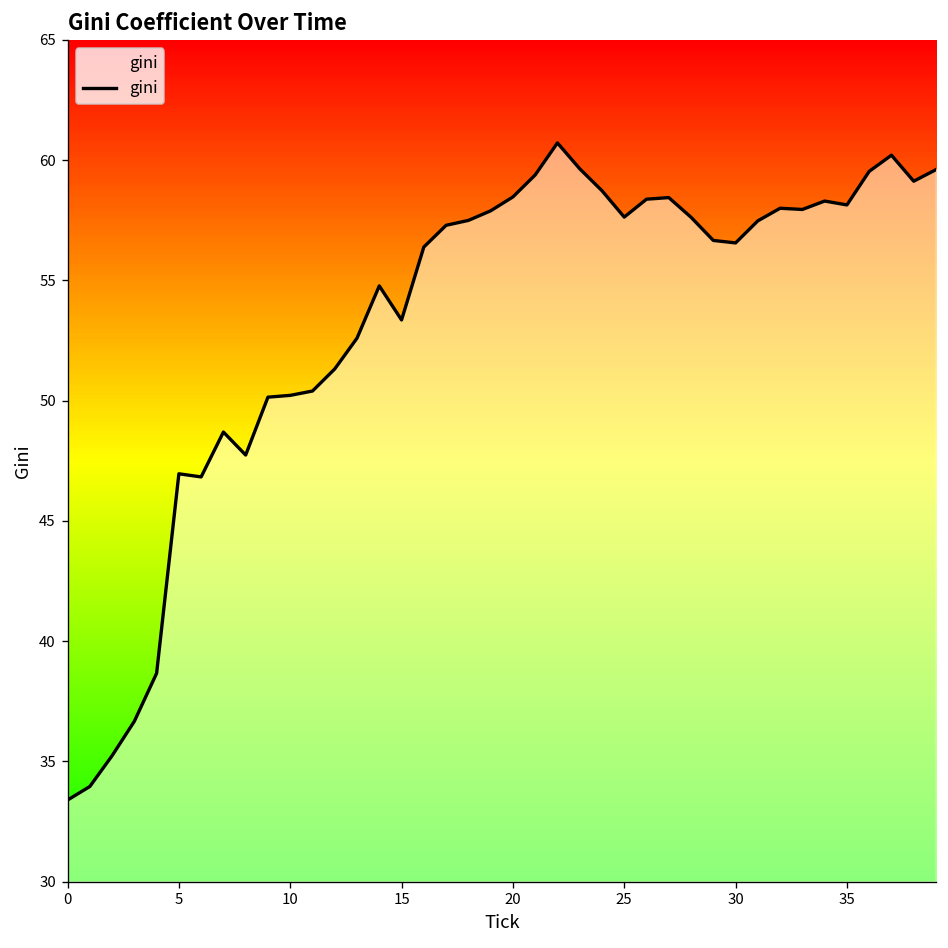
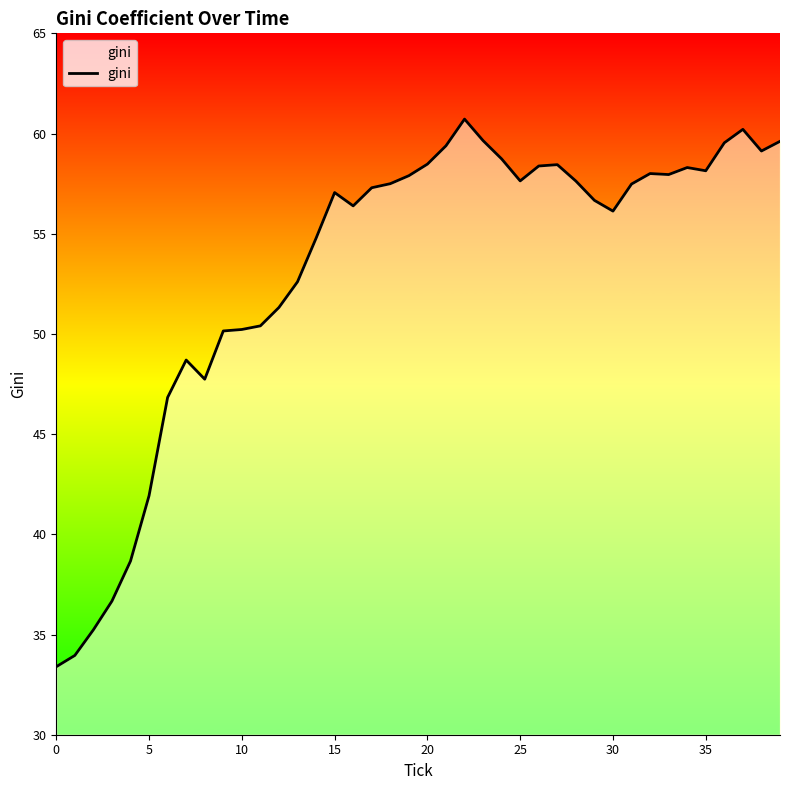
5: 47.0 -> 41.9
15: 53.4 -> 57.1
30: 56.6 -> 56.1
